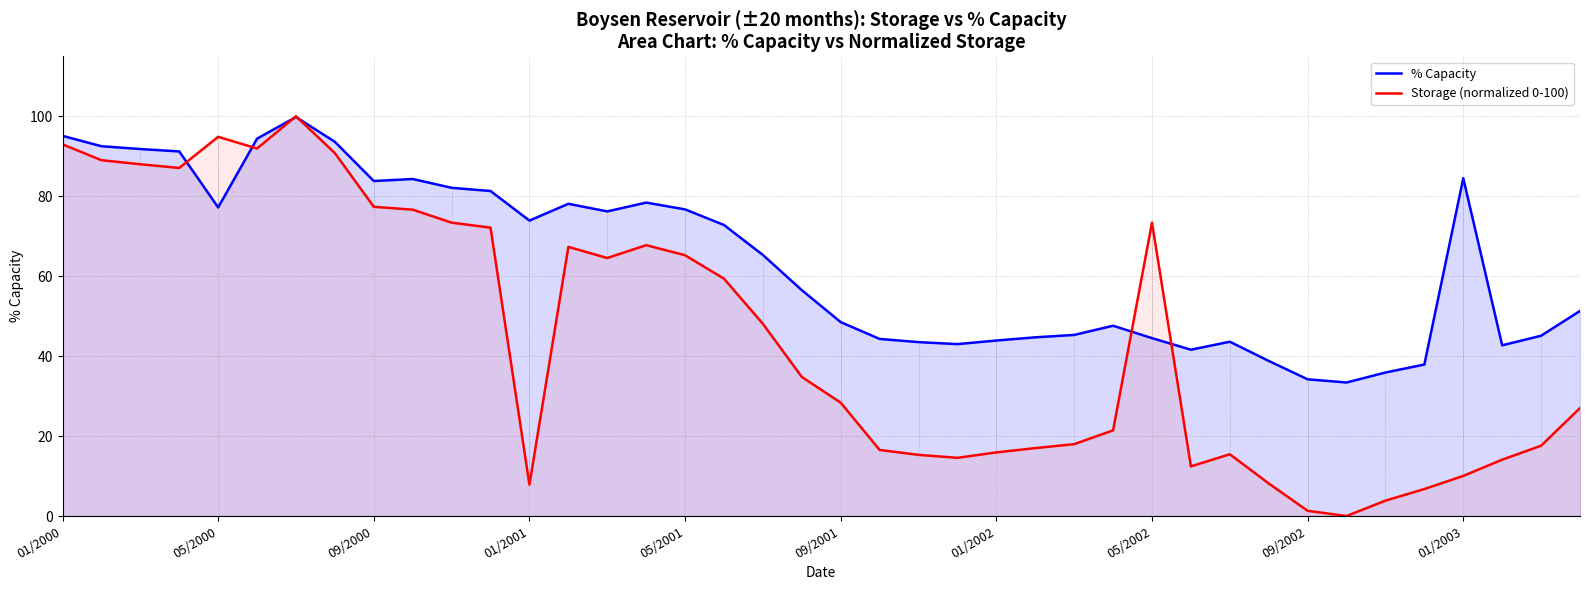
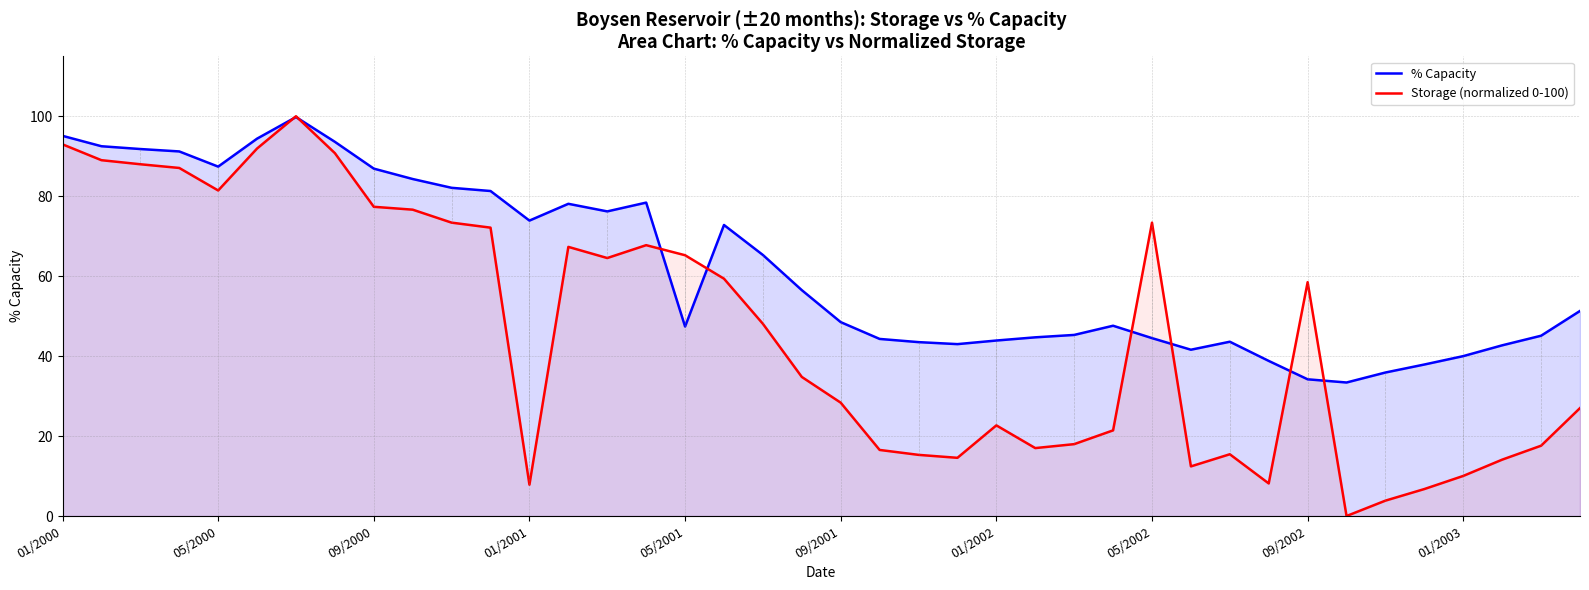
% Capacity, 05/2000: 77 -> 87
Storage (normalized 0-100), 05/2000: 95 -> 81
% Capacity, 09/2000: 84 -> 87
% Capacity, 05/2001: 77 -> 47
Storage (normalized 0-100), 01/2002: 16 -> 23
Storage (normalized 0-100), 09/2002: 1 -> 58
% Capacity, 01/2003: 85 -> 40
